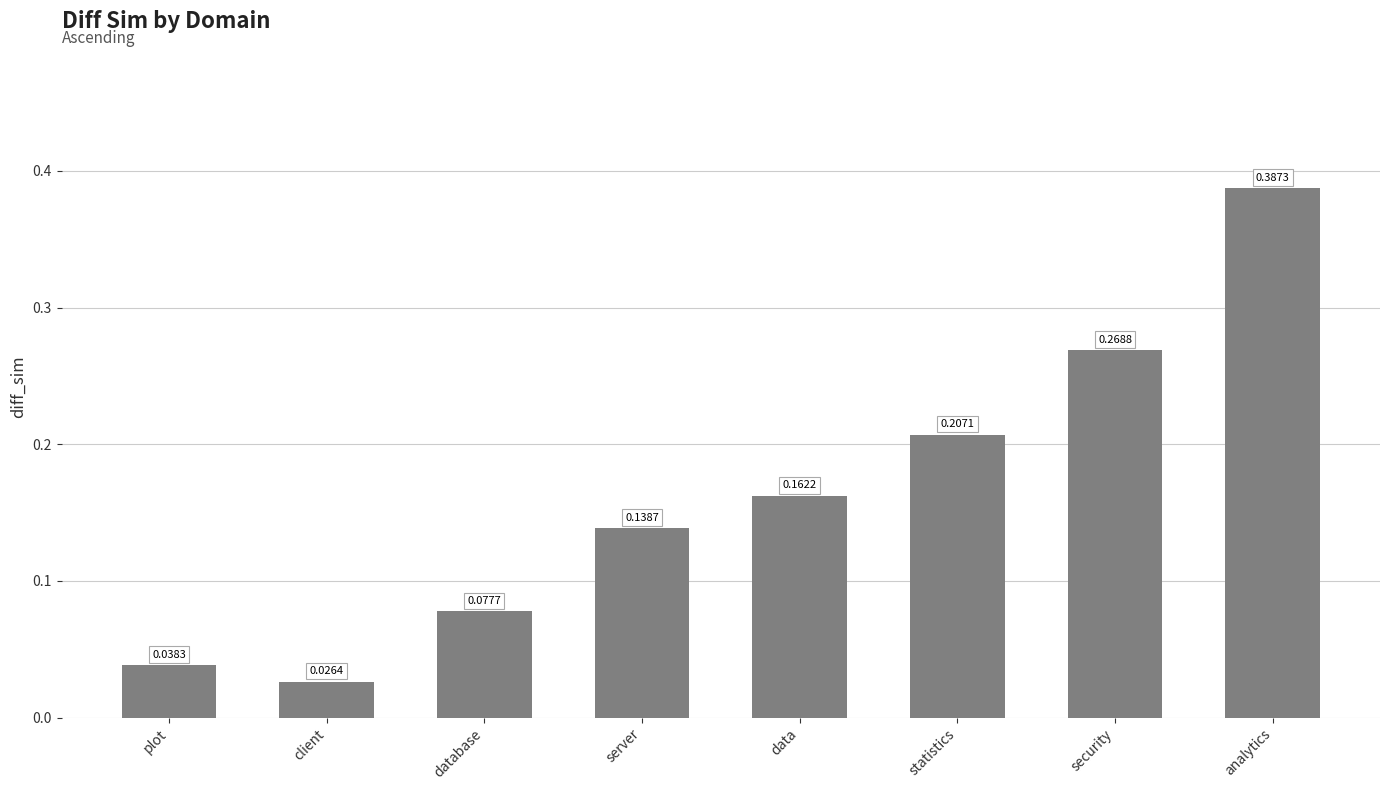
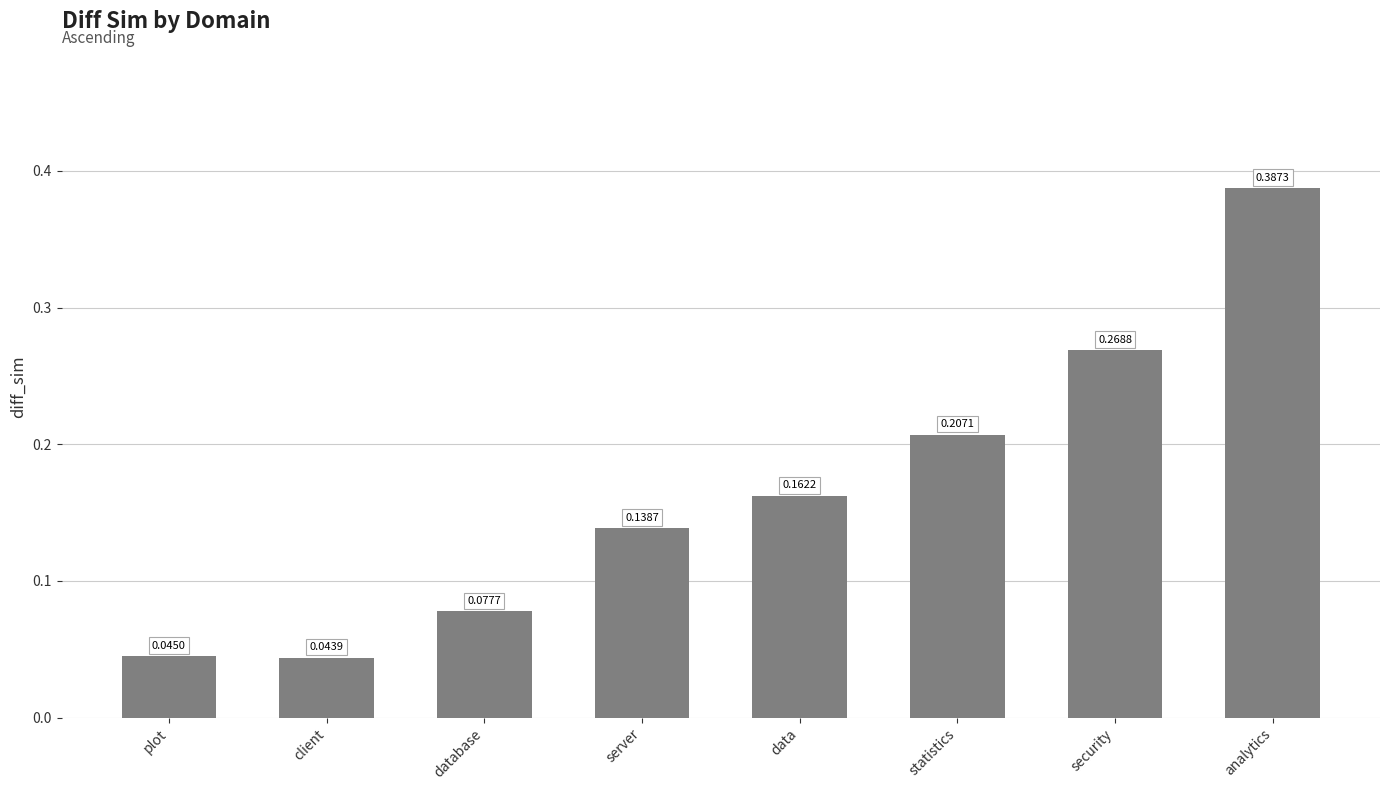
plot: 0.0383 -> 0.0450
client: 0.0264 -> 0.0439
